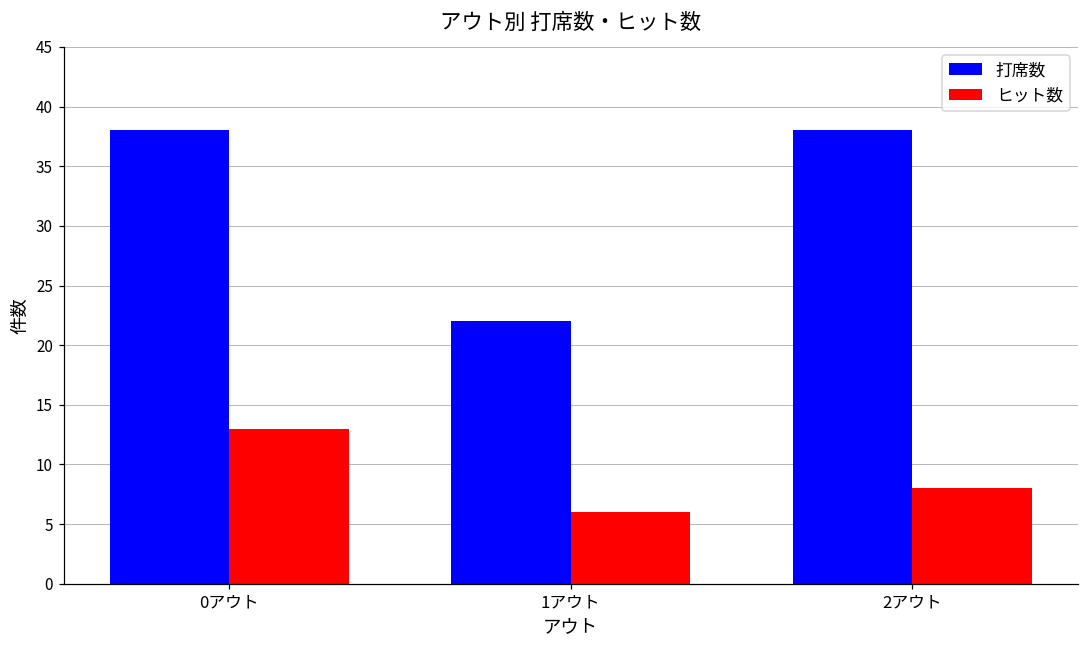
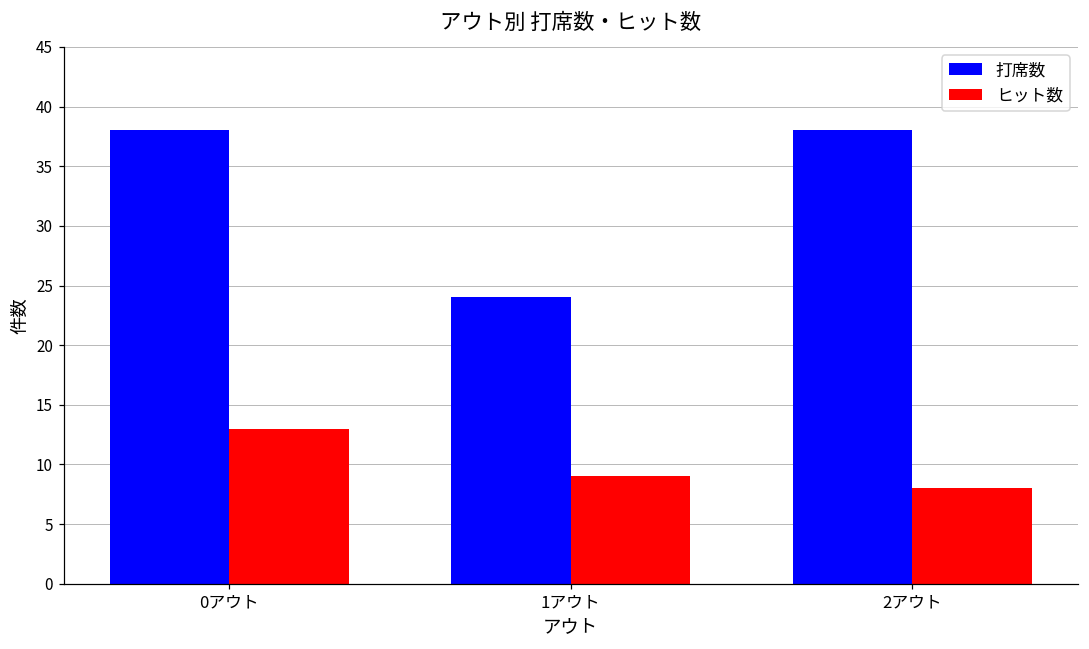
打席数, 1アウト: 22 -> 24
ヒット数, 1アウト: 6 -> 9
